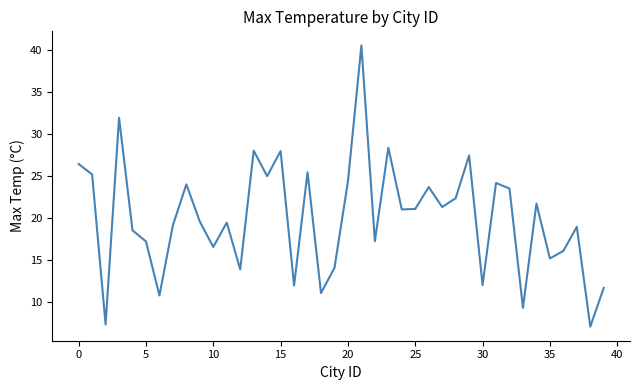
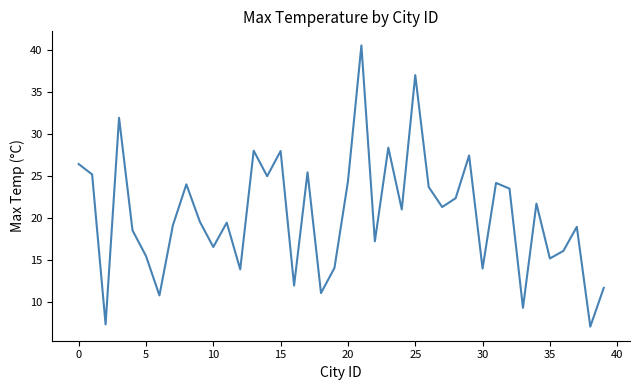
5: 17 -> 15
25: 21 -> 37
30: 12 -> 14
